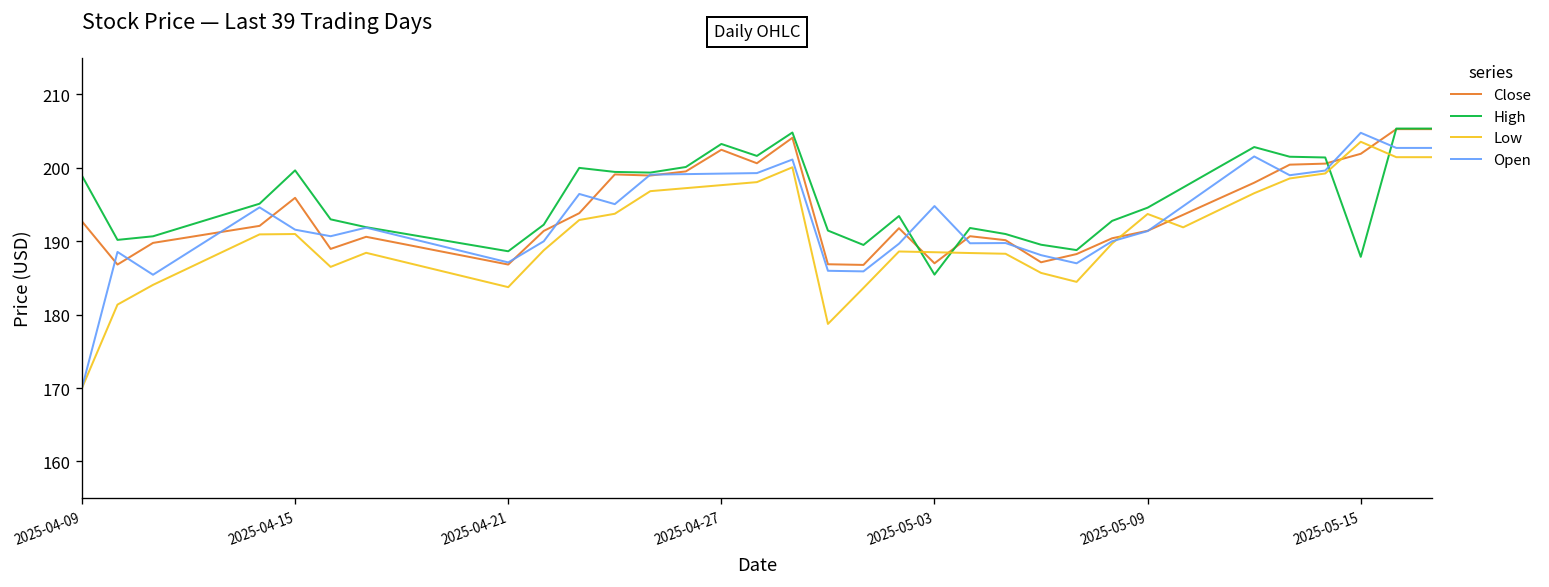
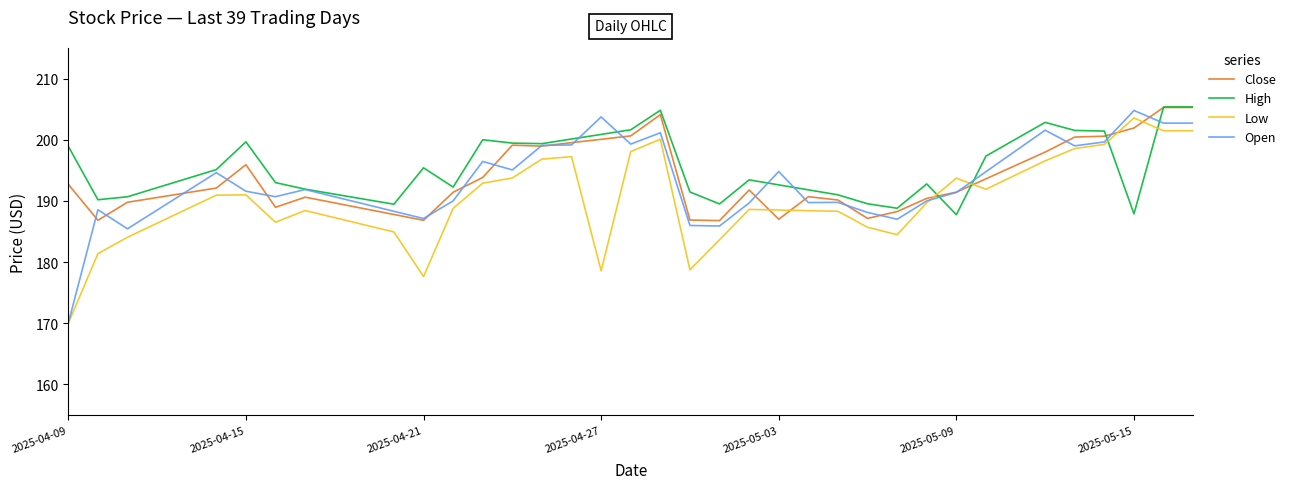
High, 2025-04-21: 189 -> 195
Low, 2025-04-21: 184 -> 178
Close, 2025-04-27: 202 -> 200
High, 2025-04-27: 203 -> 201
Low, 2025-04-27: 198 -> 179
Open, 2025-04-27: 199 -> 204
High, 2025-05-03: 185 -> 193
High, 2025-05-09: 195 -> 188
